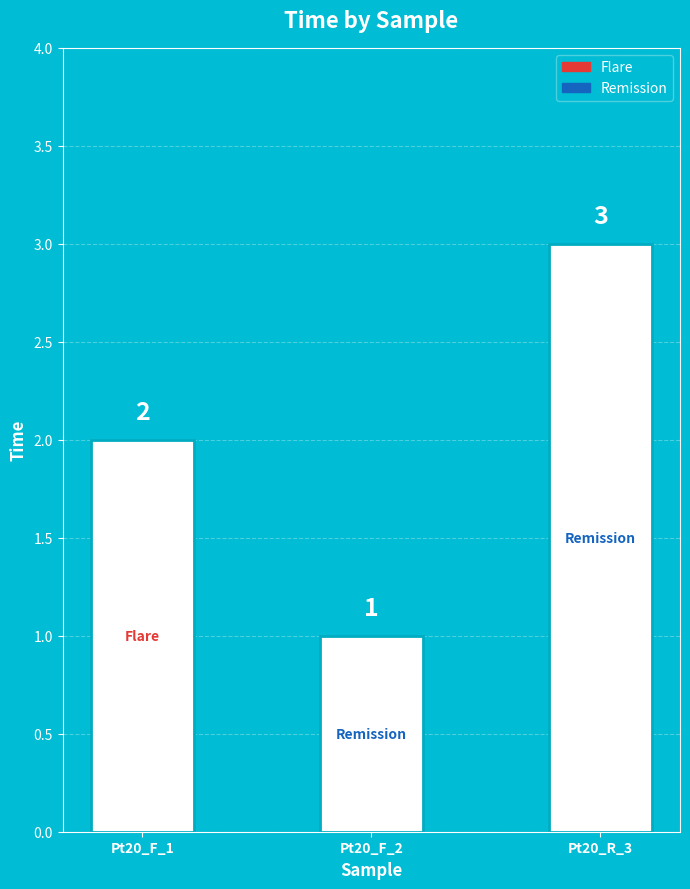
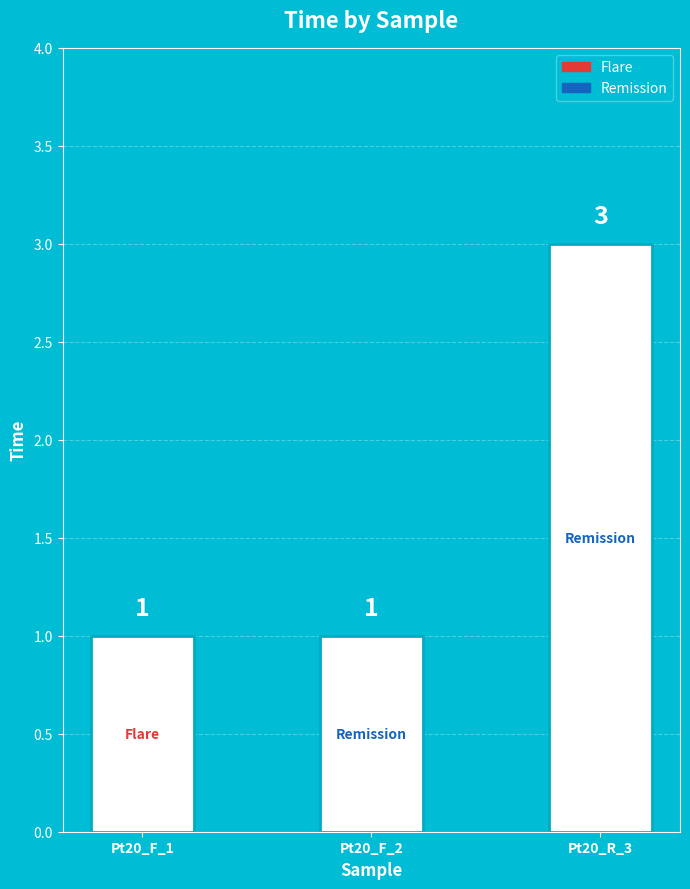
Pt20_F_1: 2 -> 1
